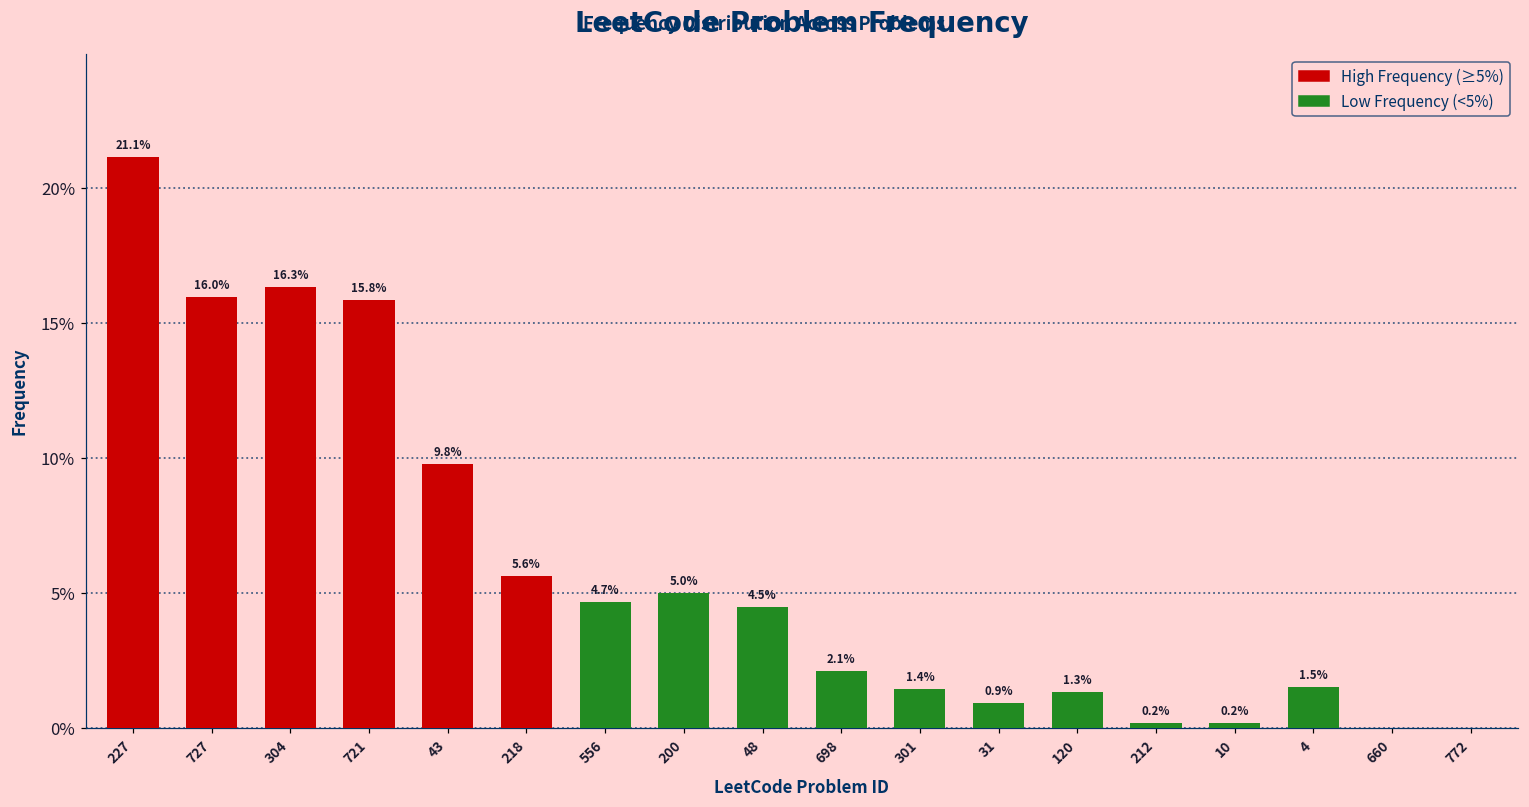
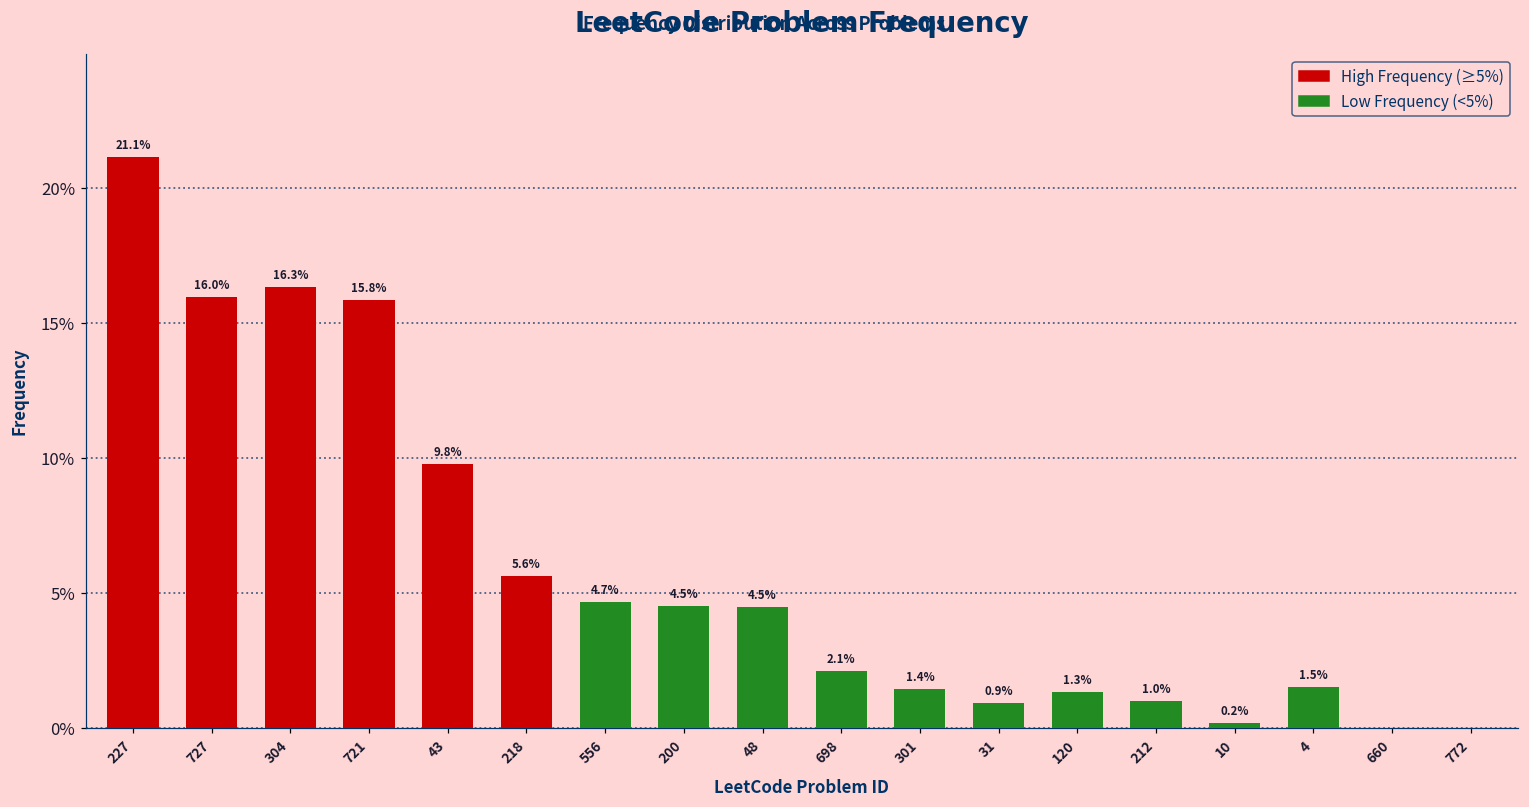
200: 5.0% -> 4.5%
212: 0.2% -> 1.0%
